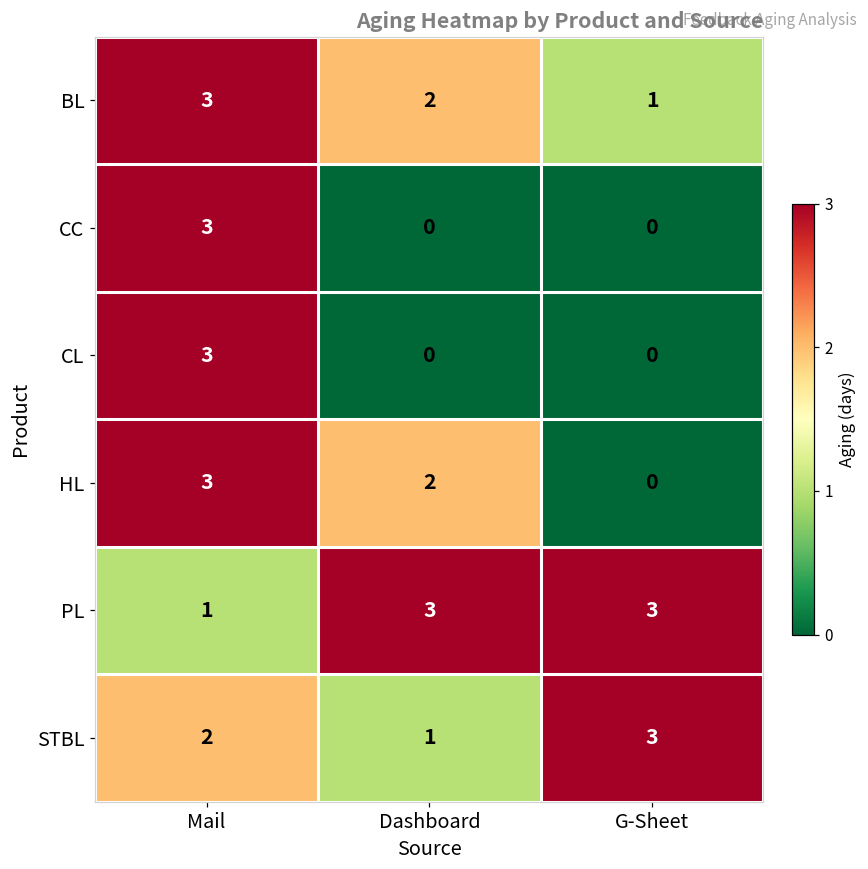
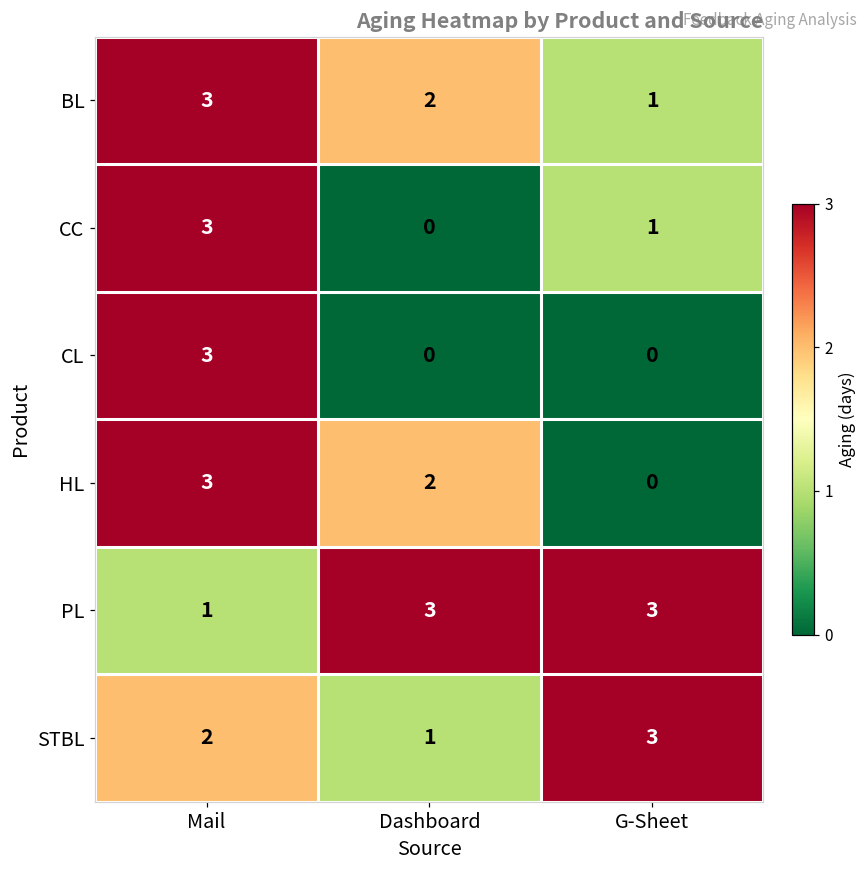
CC, G-Sheet: 0 -> 1
